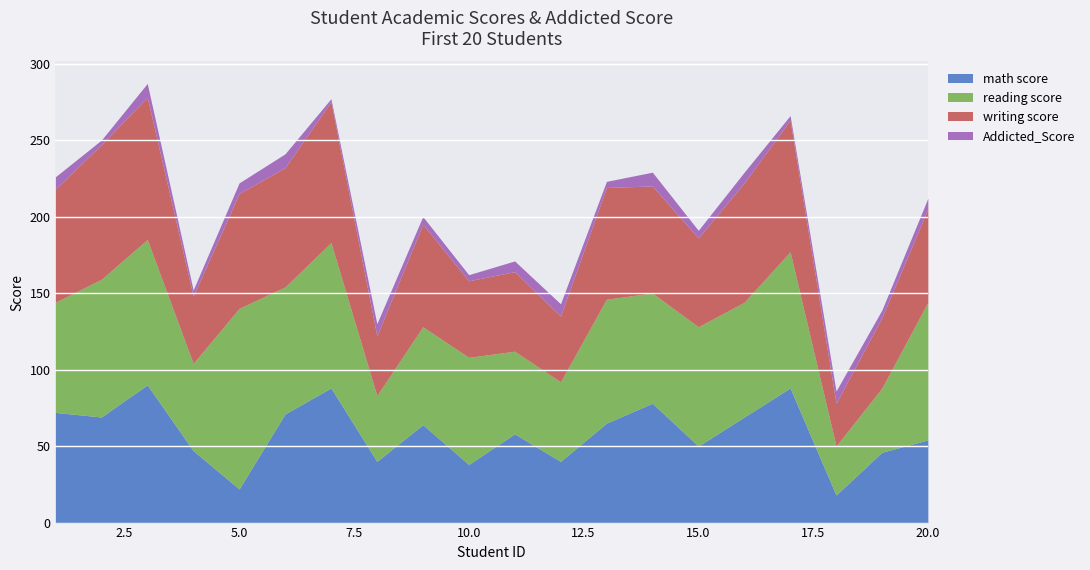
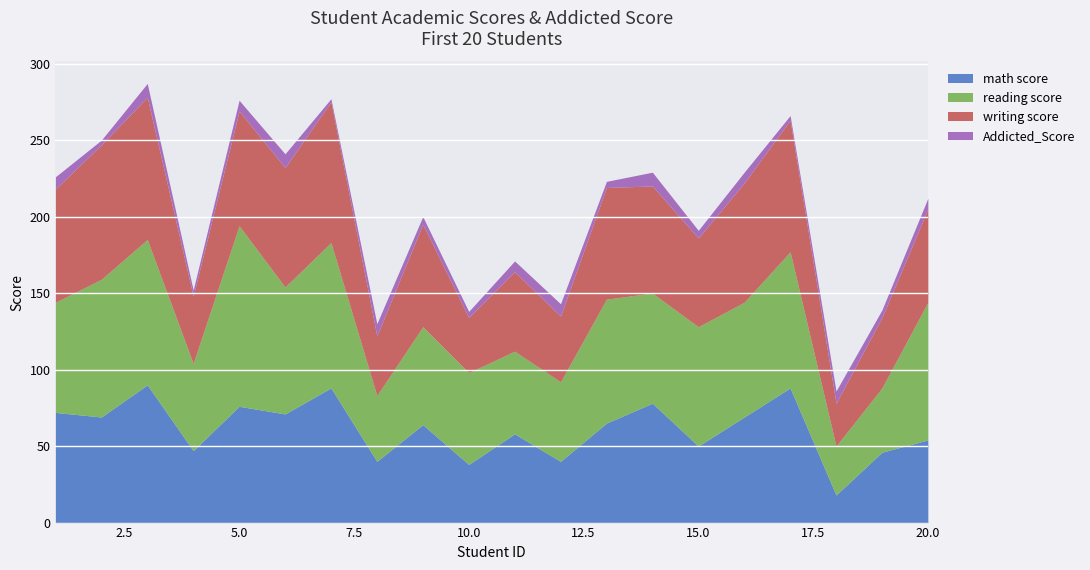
math score, 5.0: 22 -> 76
reading score, 10.0: 70 -> 60
writing score, 10.0: 50 -> 36
